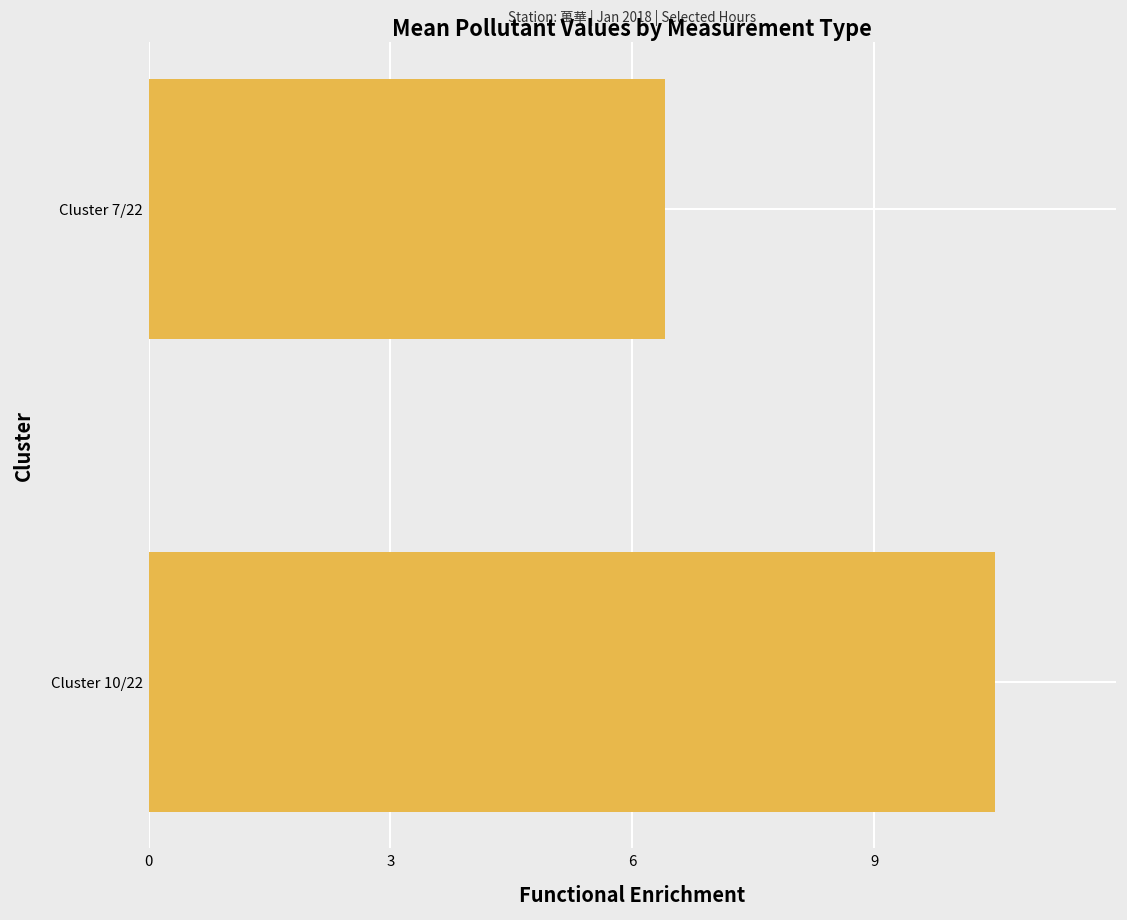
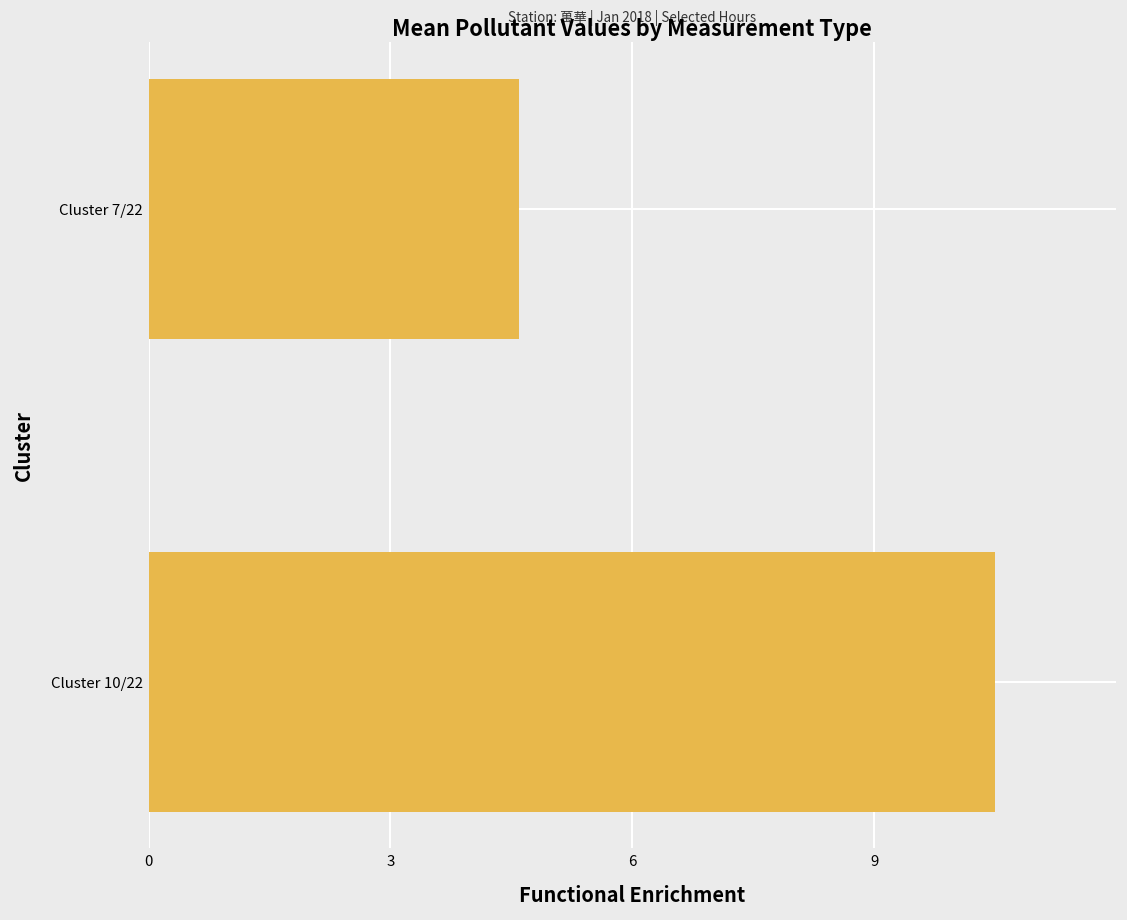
Cluster 7/22: 6.4 -> 4.6
